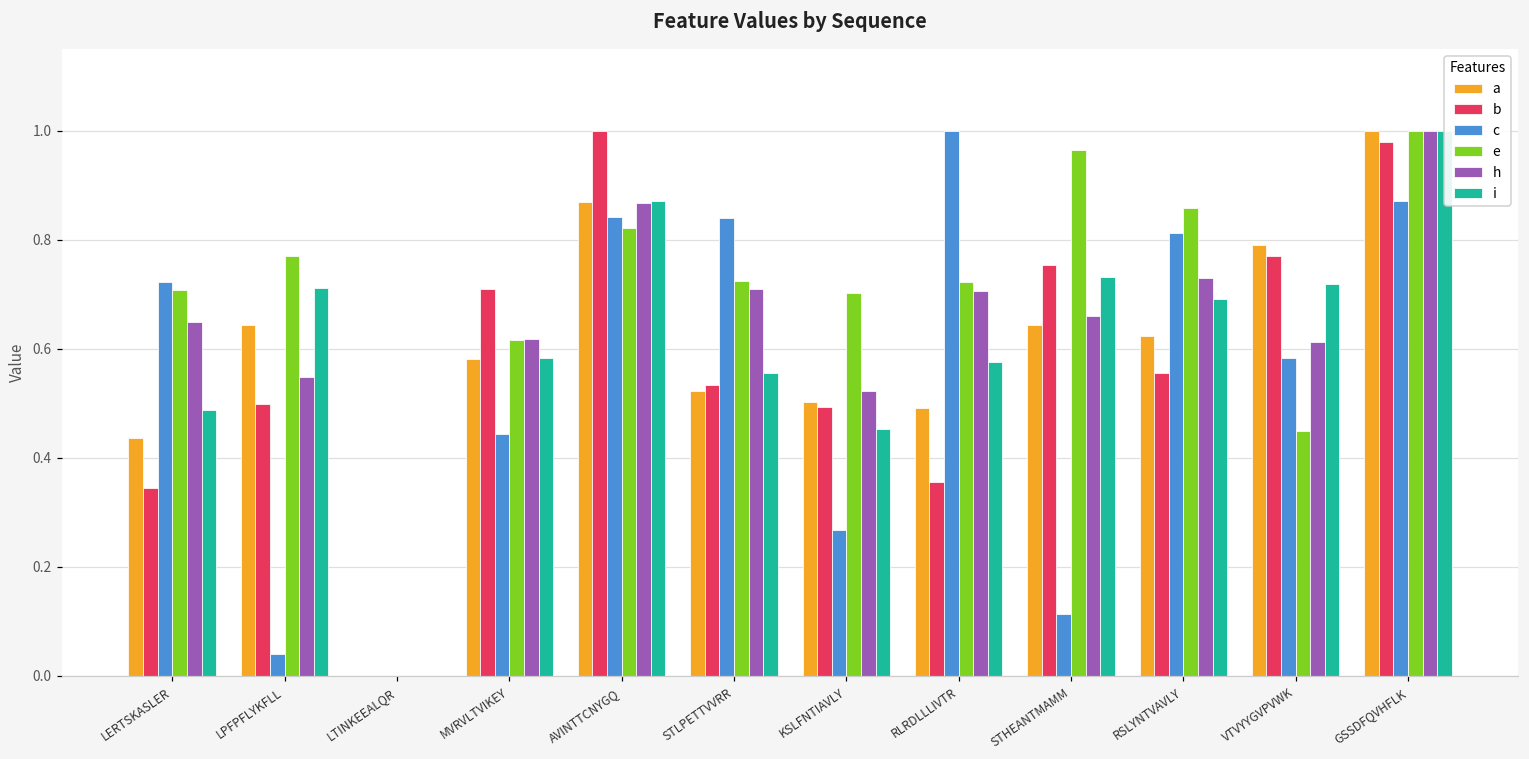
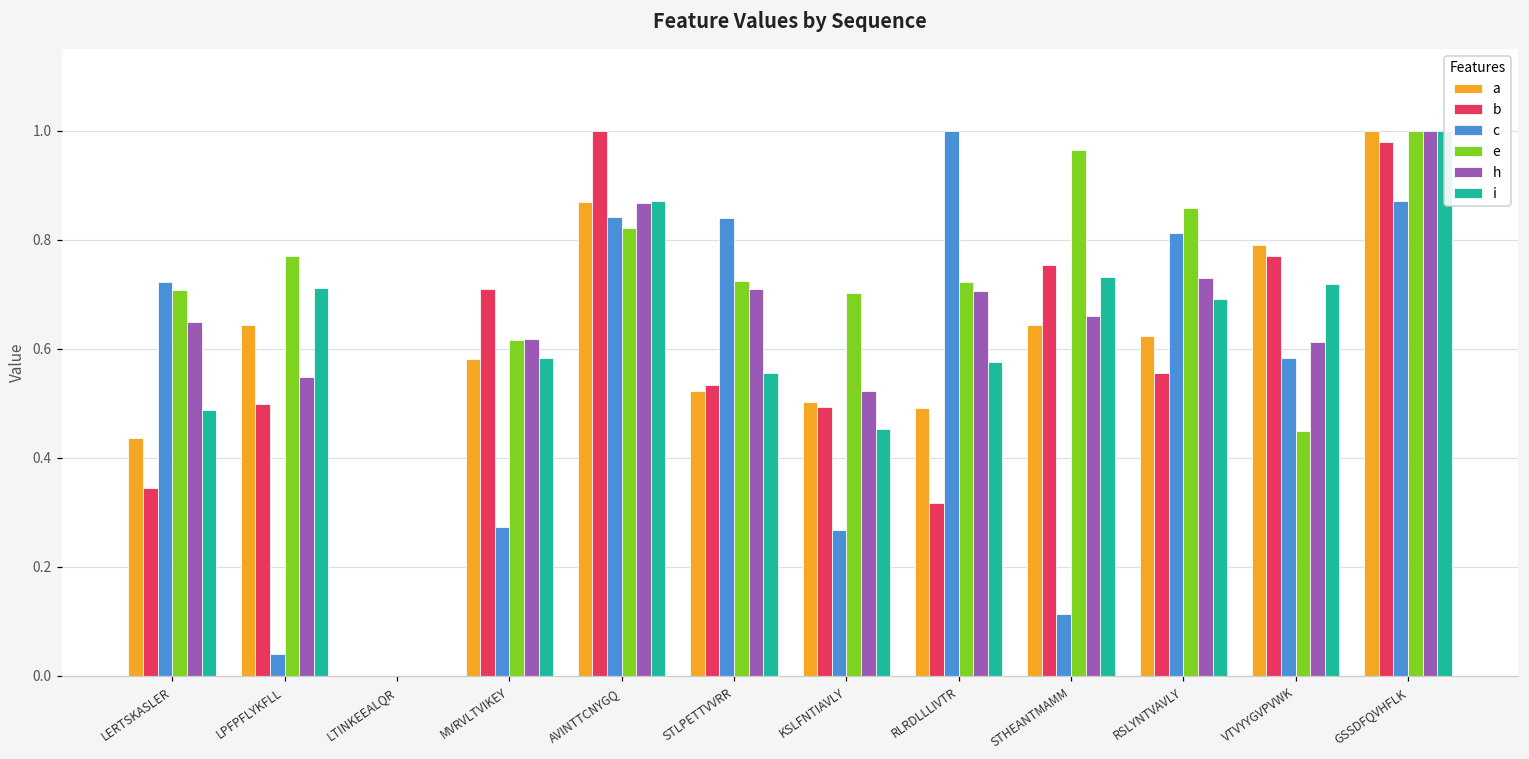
c, MVRVLTVIKEY: 0.44 -> 0.27
b, RLRDLLLIVTR: 0.36 -> 0.32
